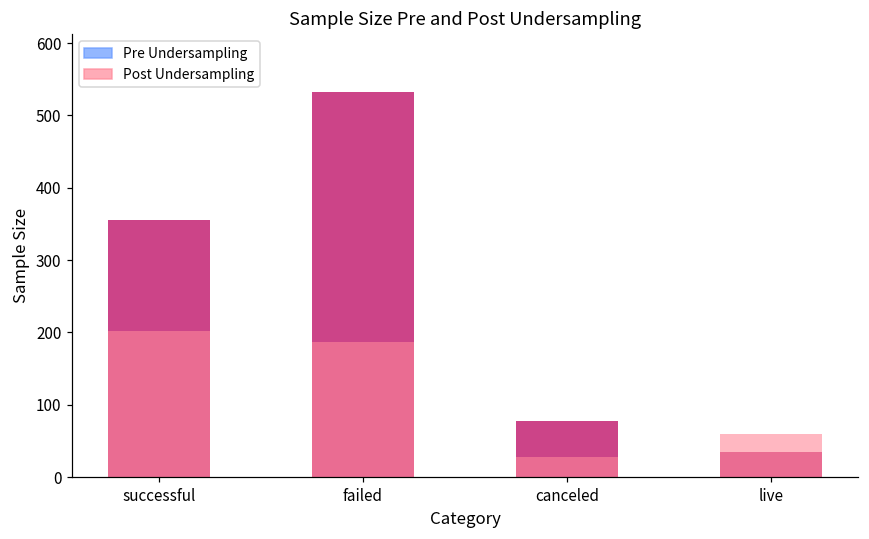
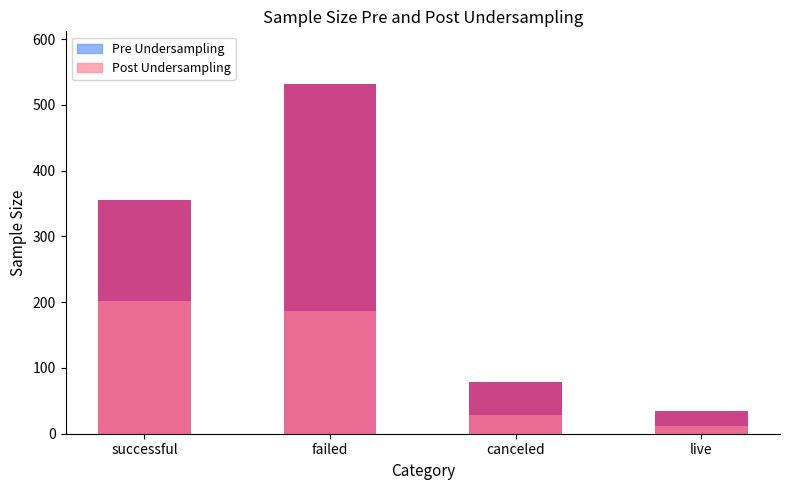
Post Undersampling, live: 60 -> 10
